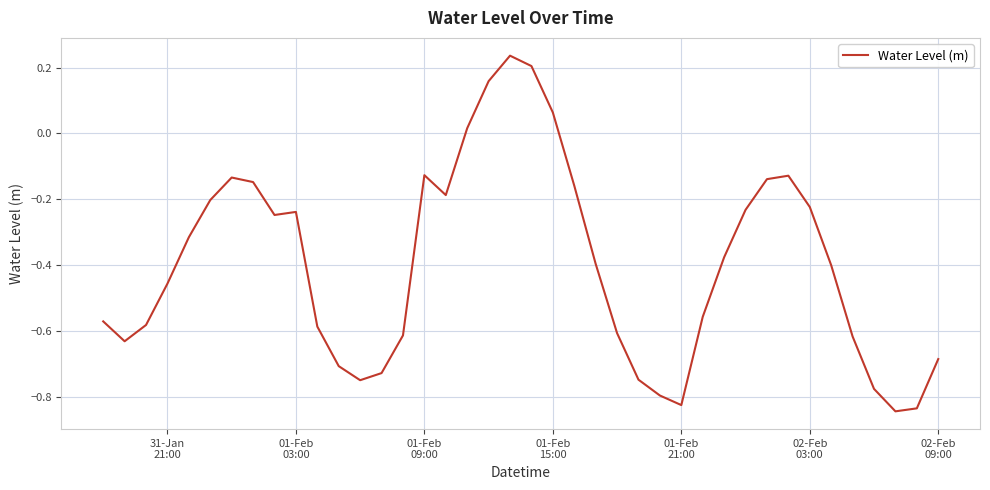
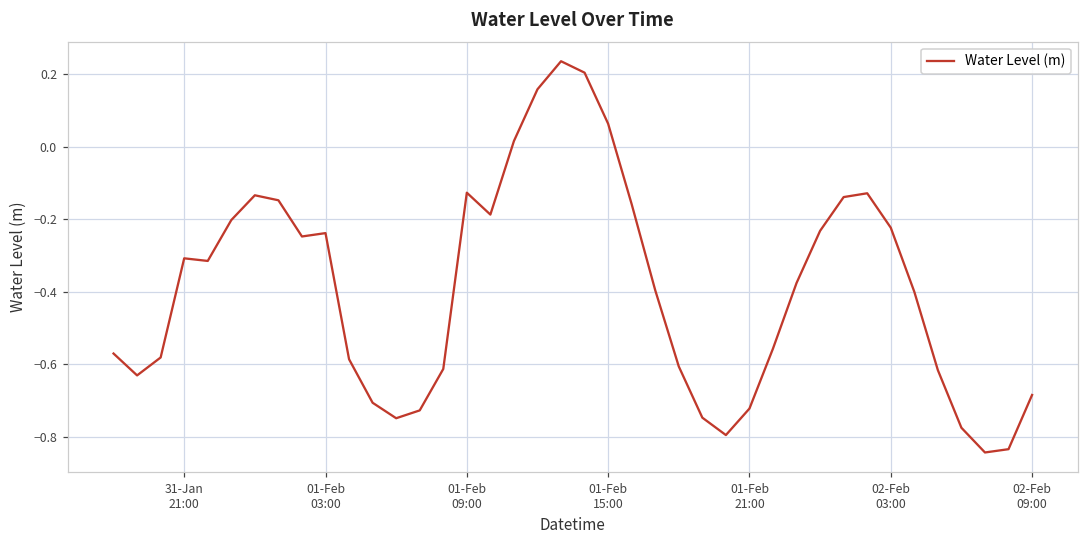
31-Jan 21:00: -0.46 -> -0.31
01-Feb 21:00: -0.82 -> -0.72
